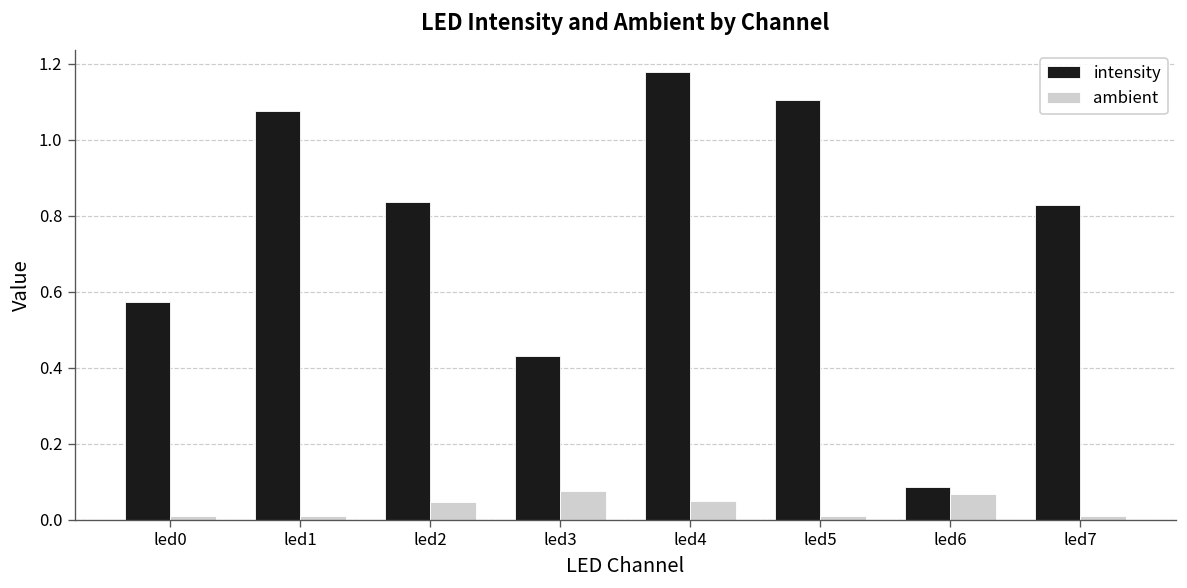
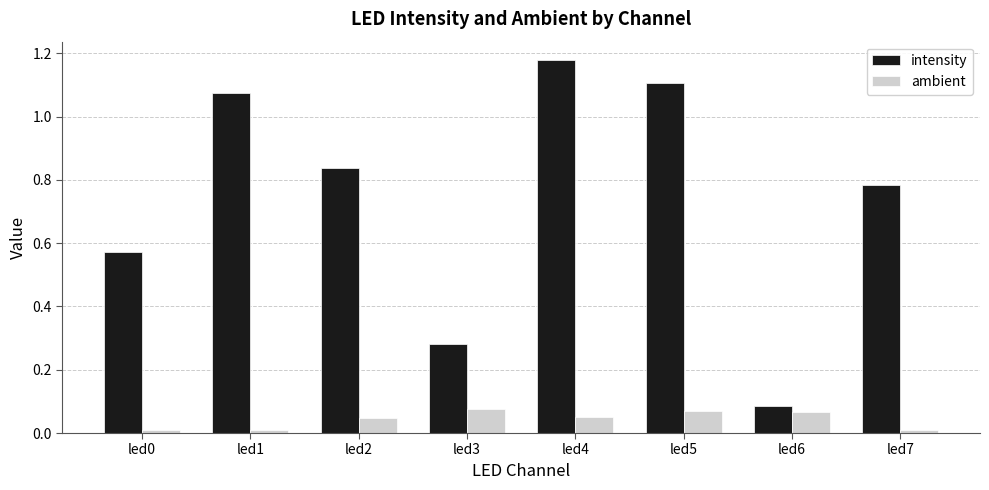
intensity, led3: 0.43 -> 0.28
ambient, led5: 0.01 -> 0.07
intensity, led7: 0.83 -> 0.78
